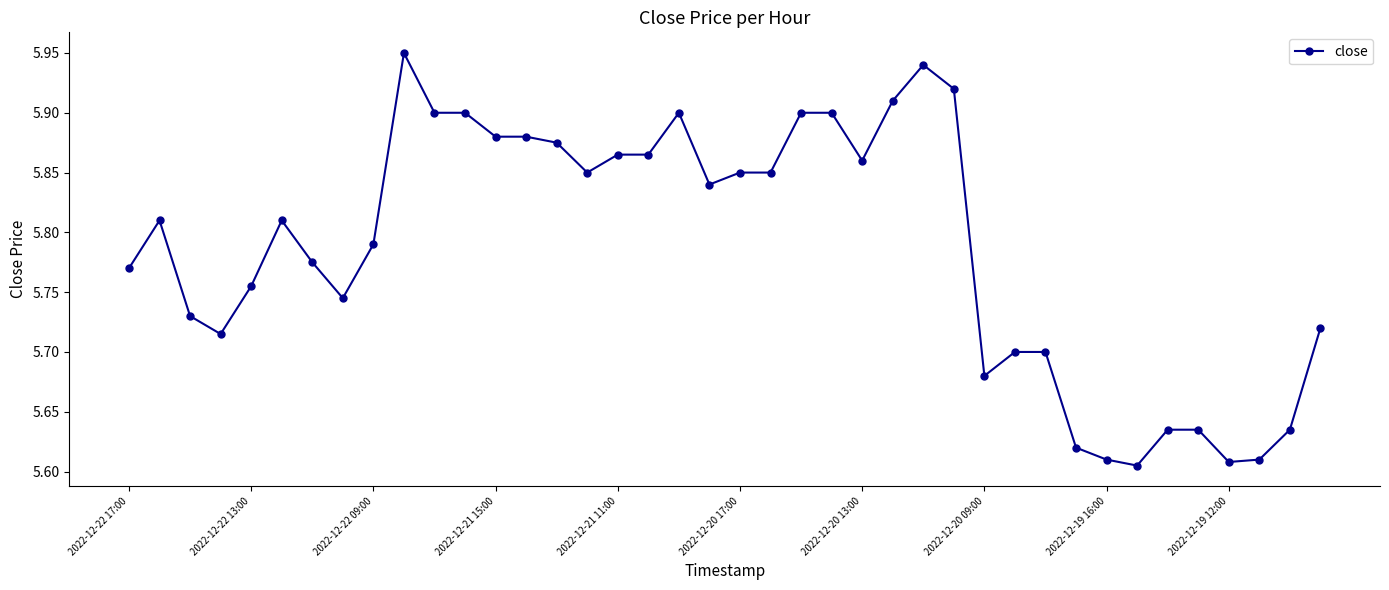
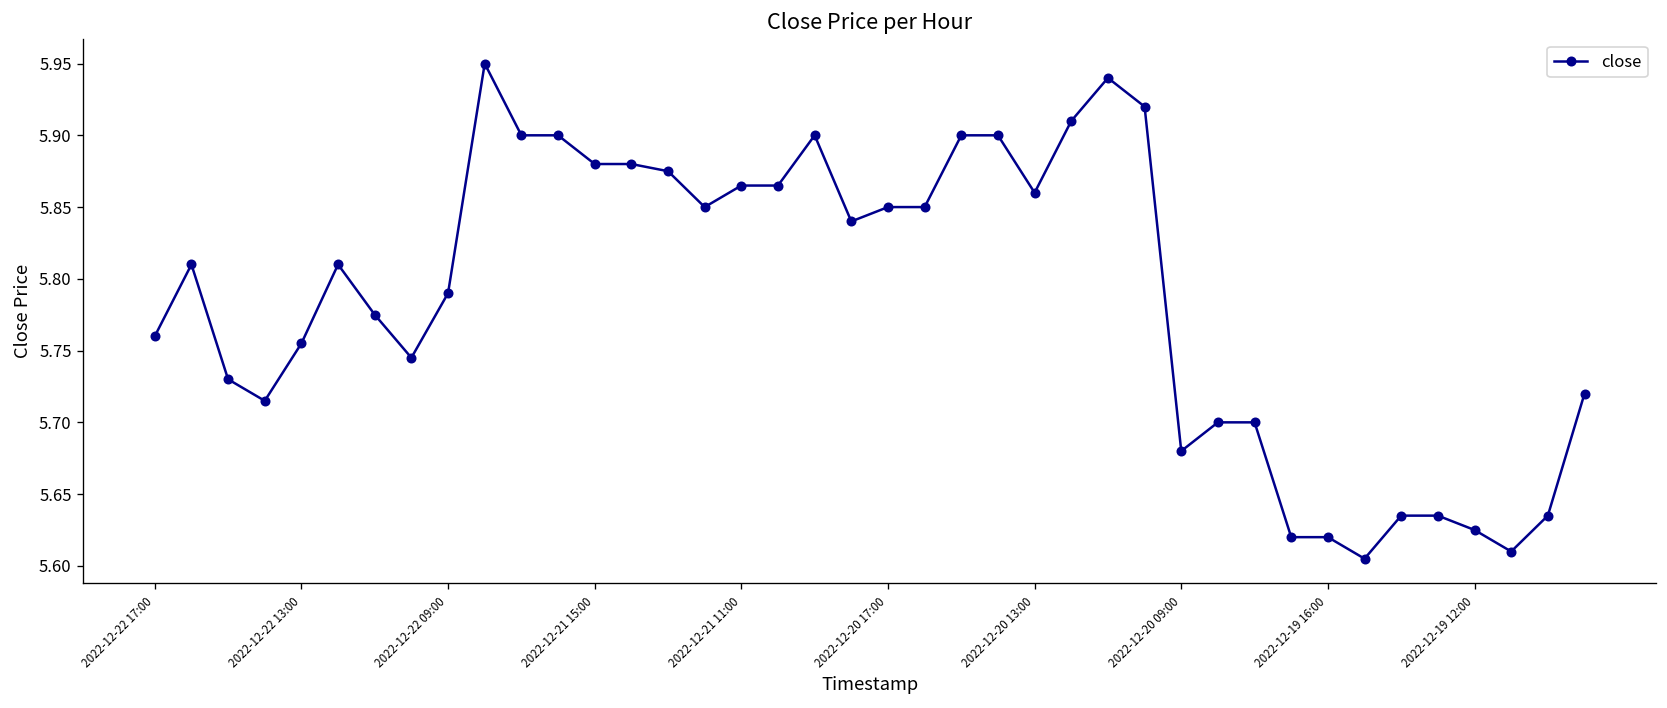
2022-12-22 17:00: 5.77 -> 5.76
2022-12-19 16:00: 5.61 -> 5.62
2022-12-19 12:00: 5.608 -> 5.625
